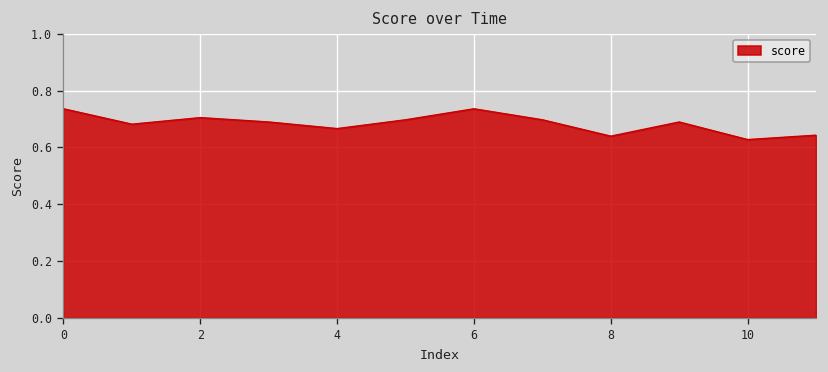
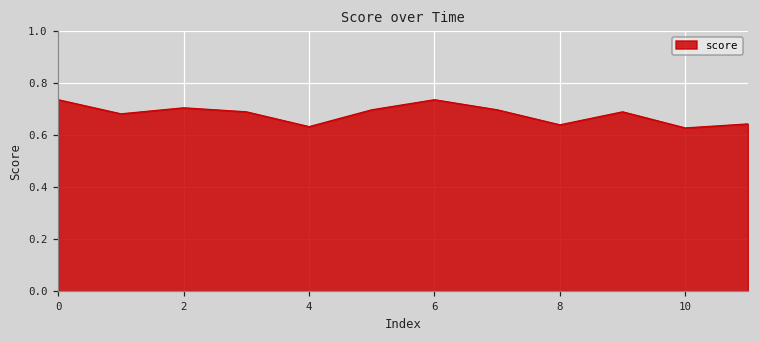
4: 0.67 -> 0.63
